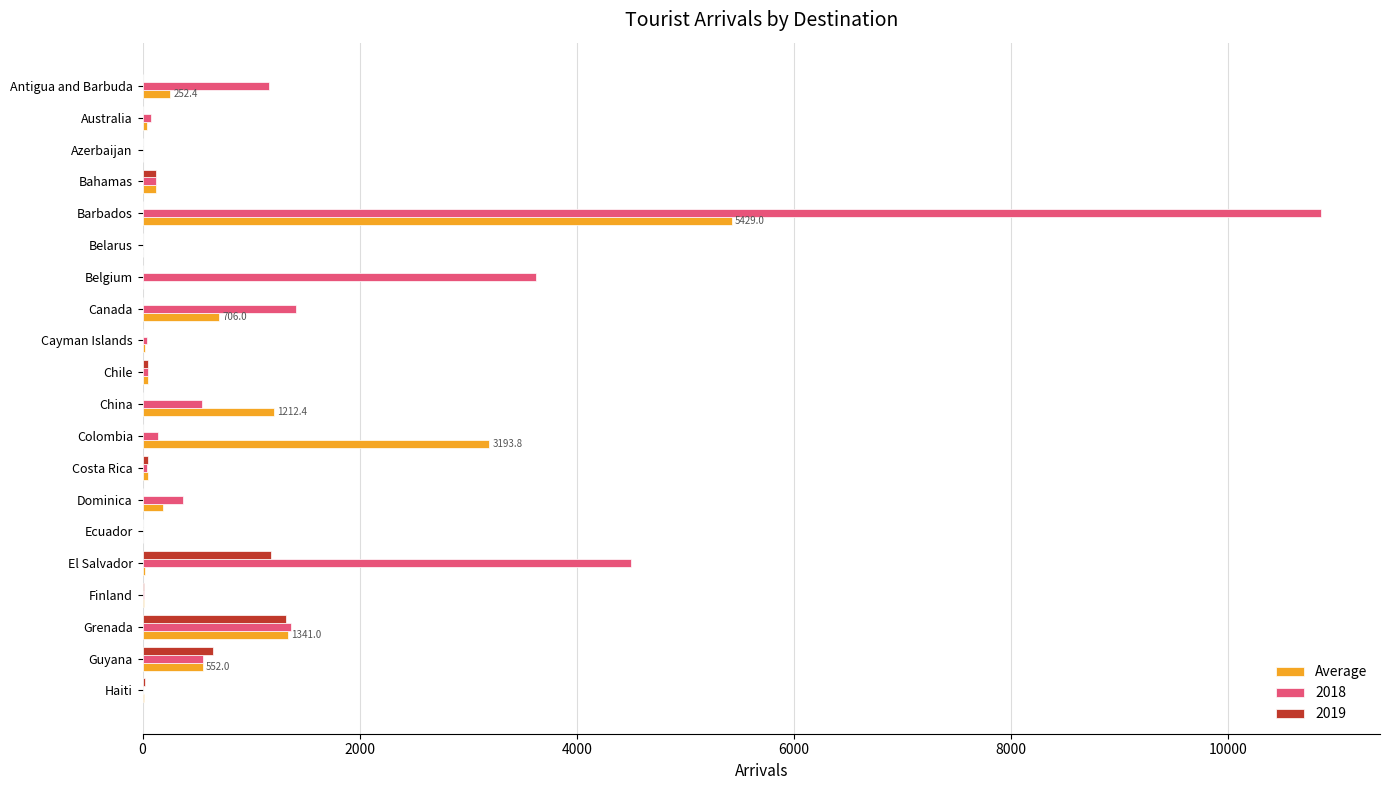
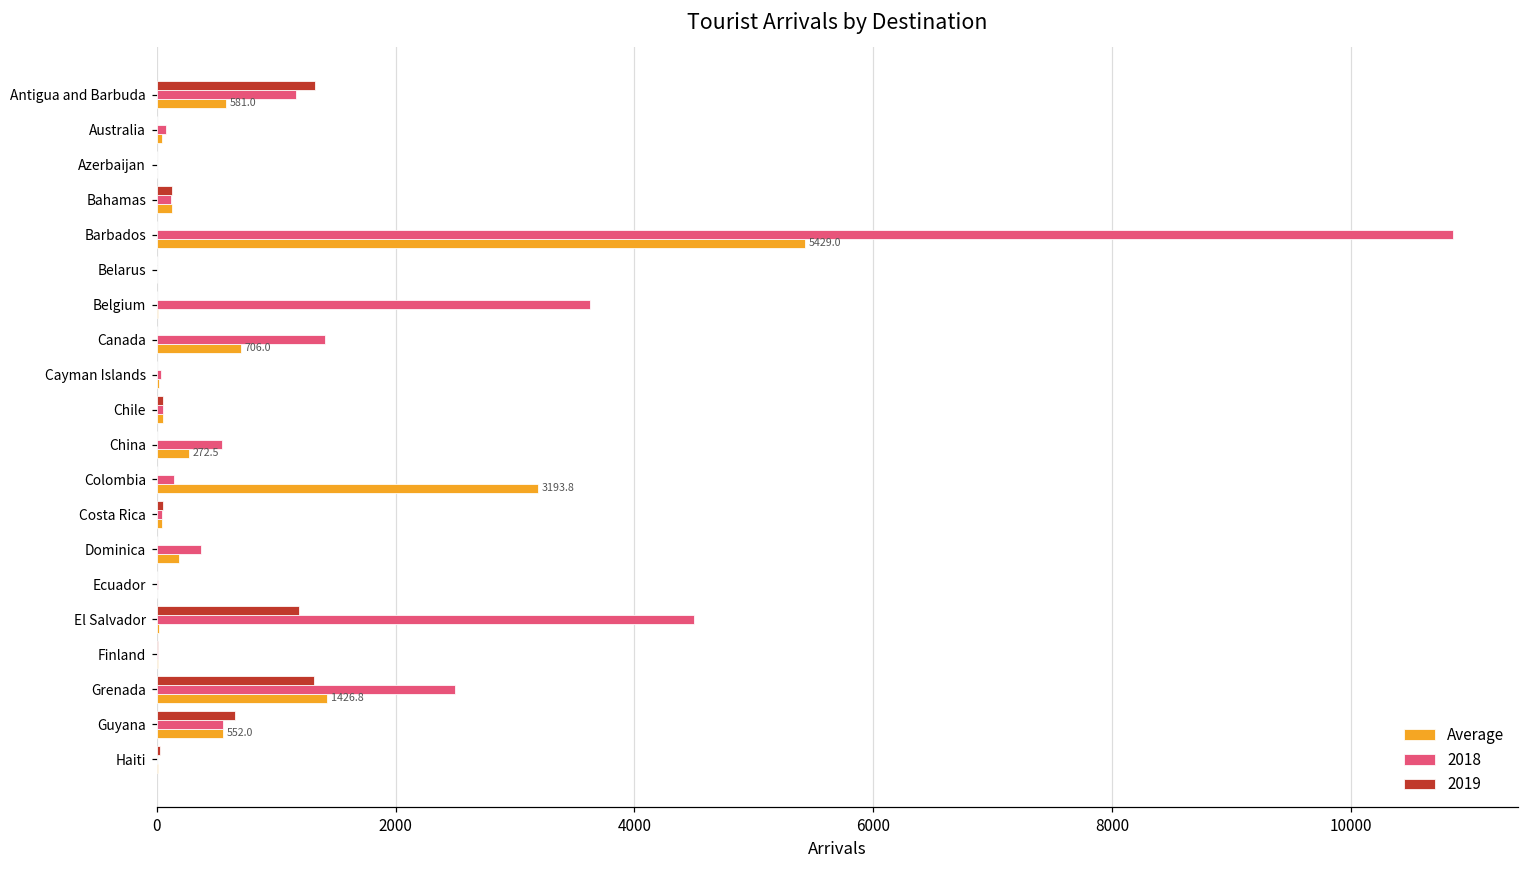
2019, Antigua and Barbuda: 0 -> 1320
Average, Antigua and Barbuda: 252.4 -> 581.0
Average, China: 1212.4 -> 272.5
2018, Grenada: 1360 -> 2500
Average, Grenada: 1341.0 -> 1426.8
